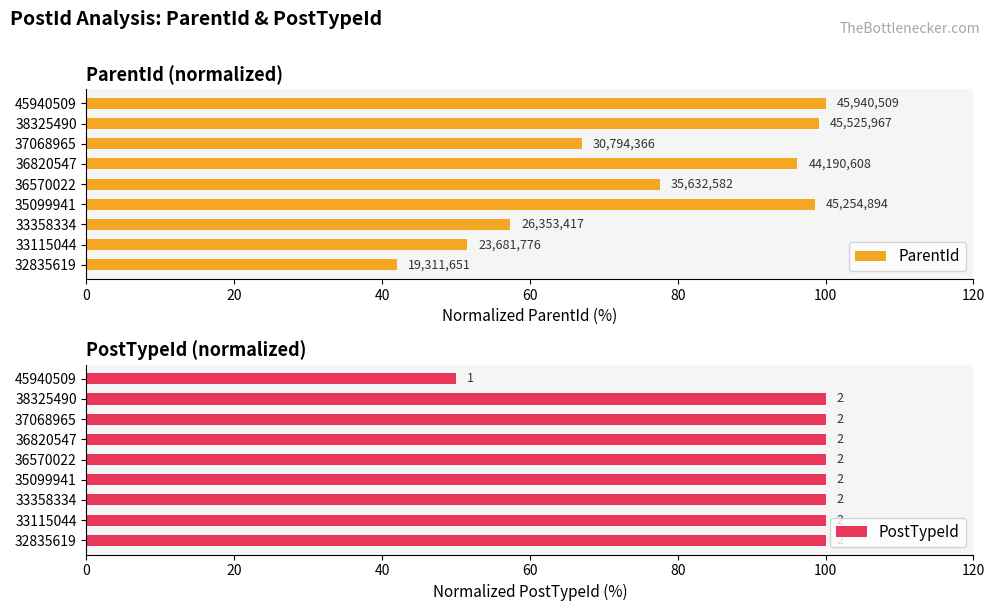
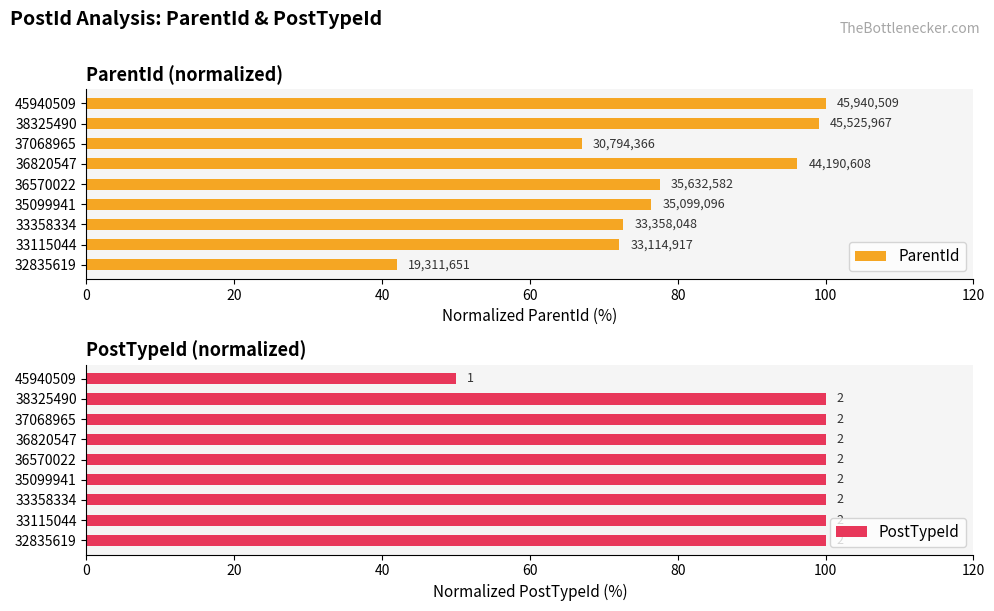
ParentId (normalized), 35099941: 45,254,894 -> 35,099,096
ParentId (normalized), 33358334: 26,353,417 -> 33,358,048
ParentId (normalized), 33115044: 23,681,776 -> 33,114,917
